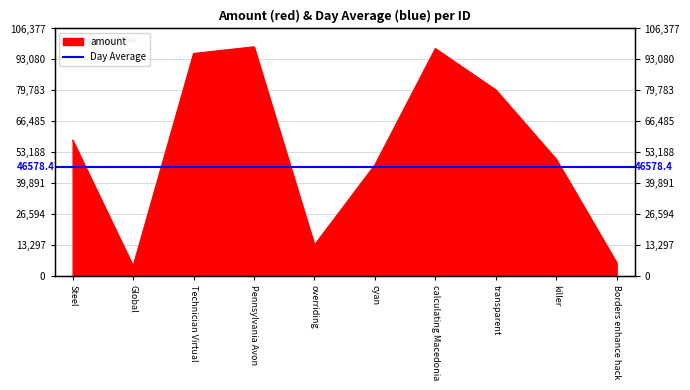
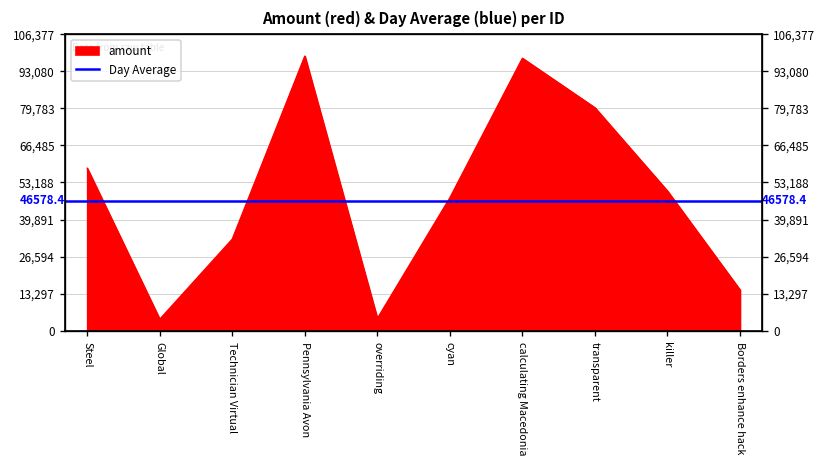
Technician Virtual: 96,000 -> 33,000
overriding: 13,000 -> 4,000
Borders enhance hack: 6,000 -> 15,000
